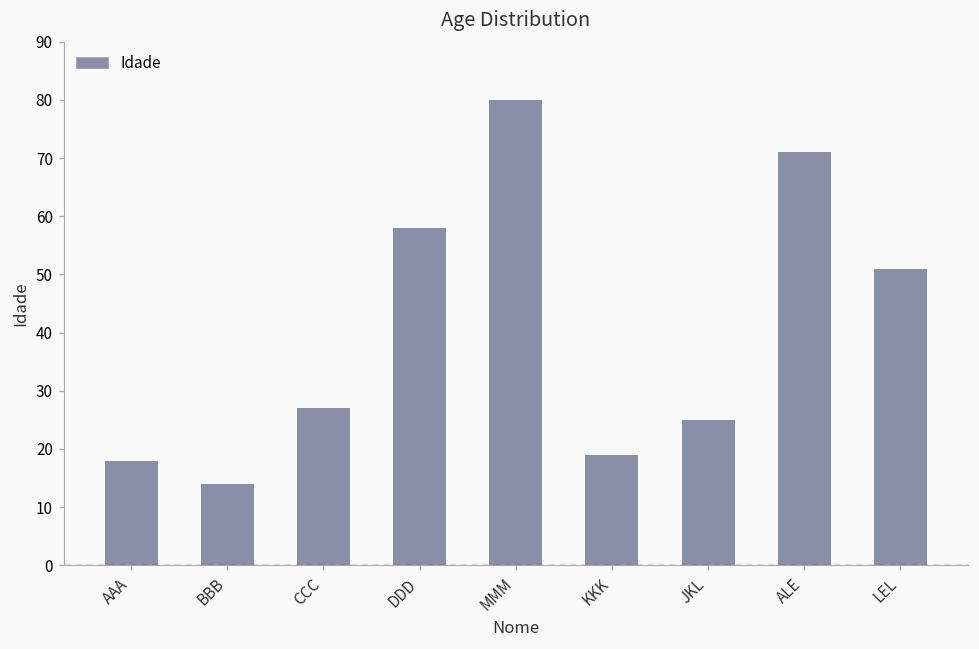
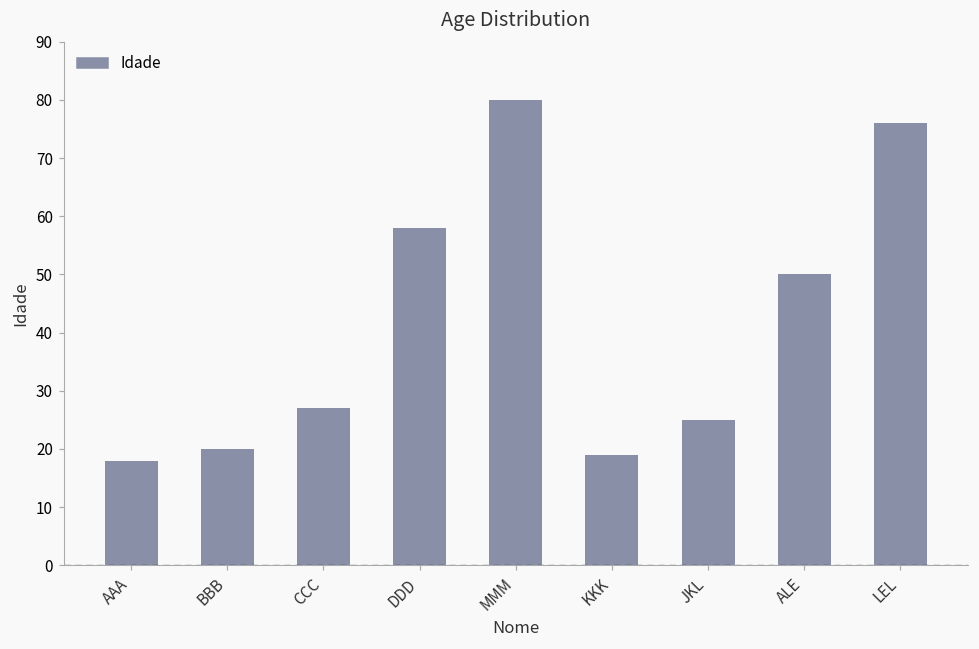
BBB: 14 -> 20
ALE: 71 -> 50
LEL: 51 -> 76
